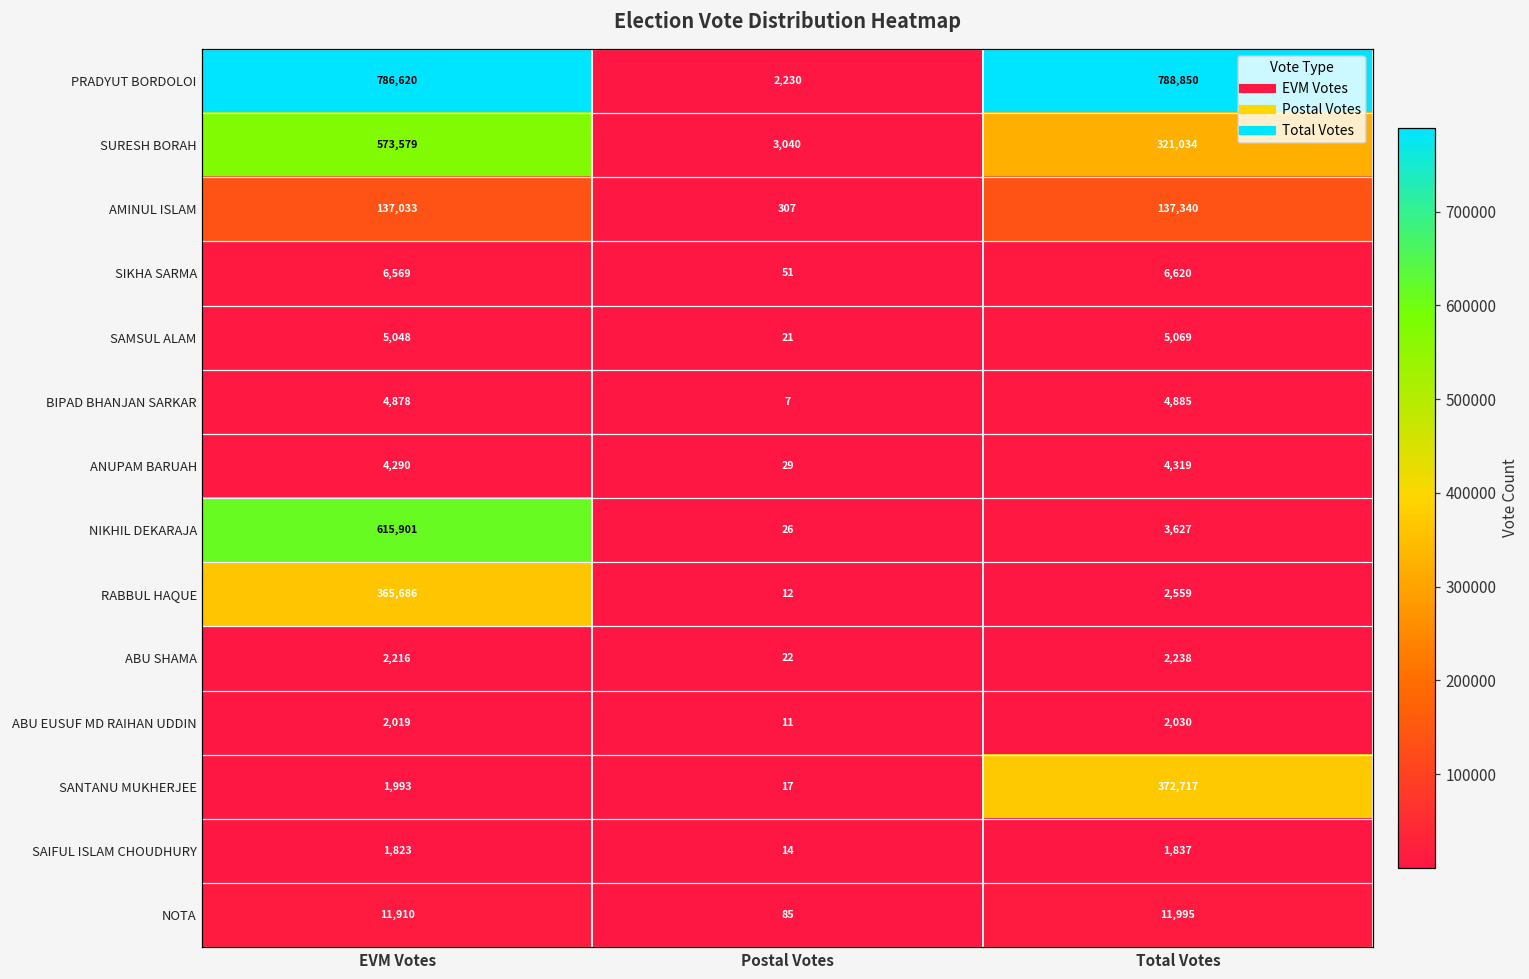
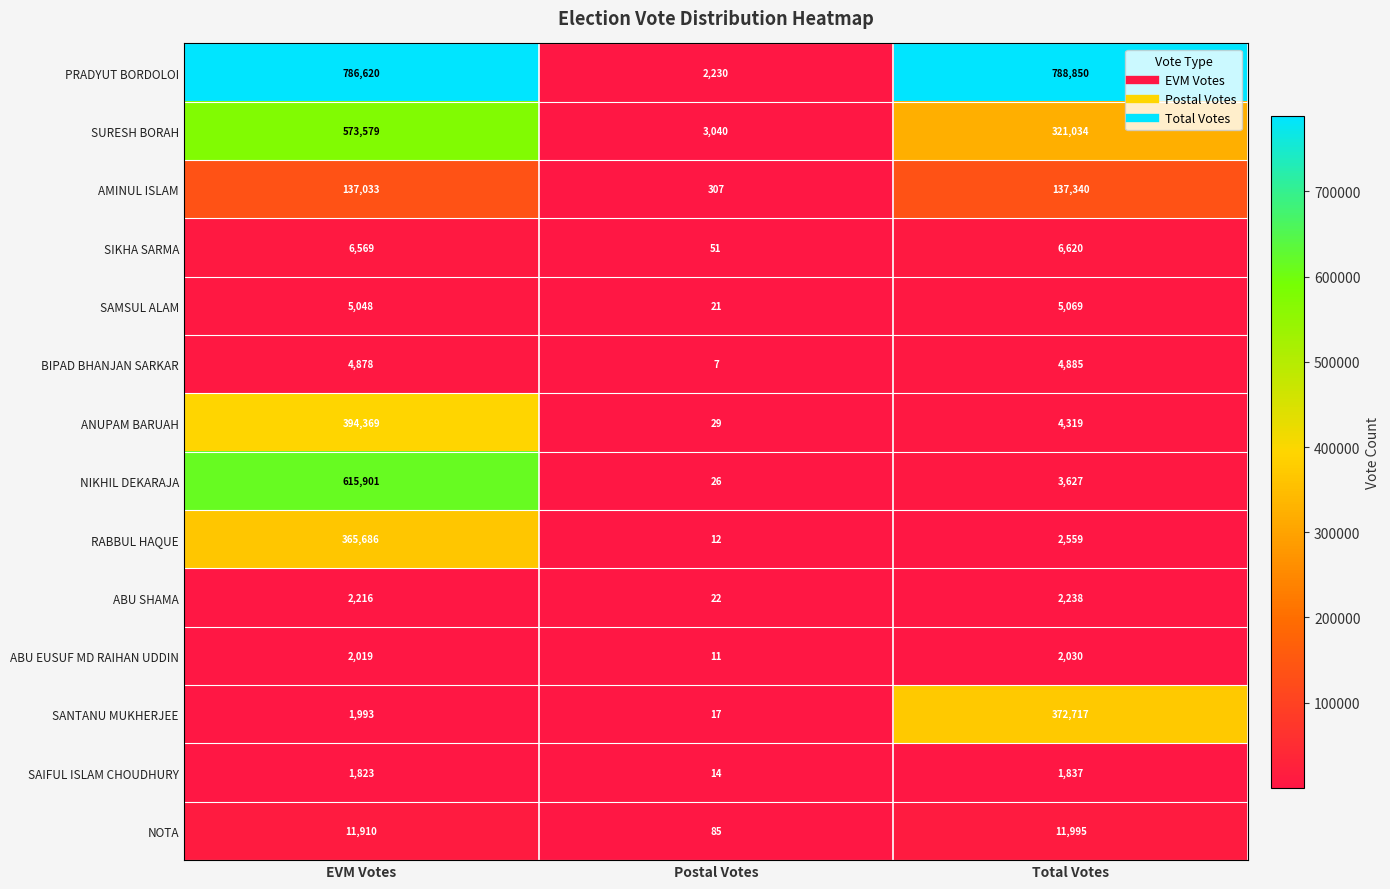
ANUPAM BARUAH, EVM Votes: 4,290 -> 394,369
